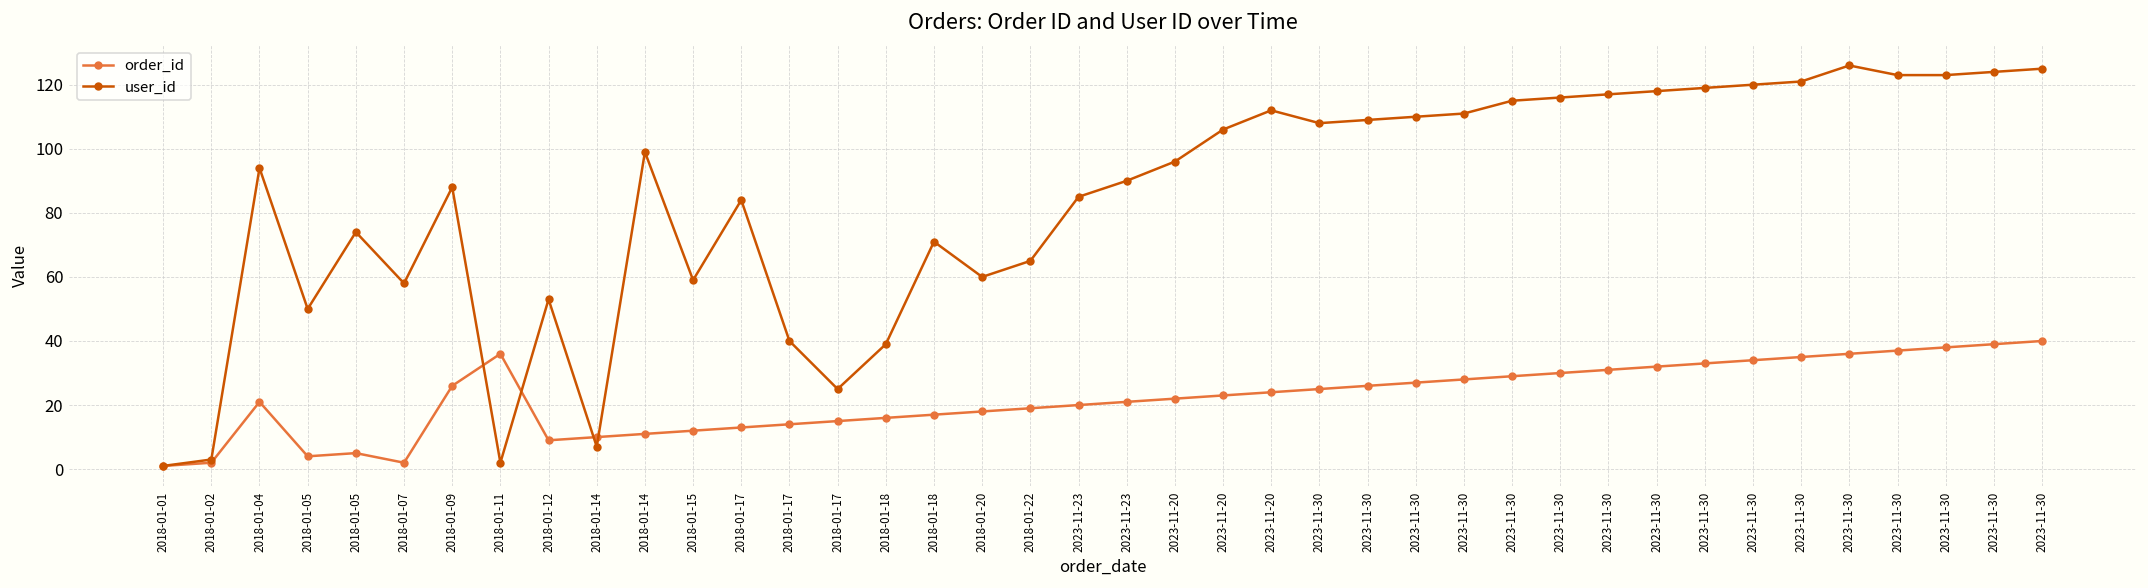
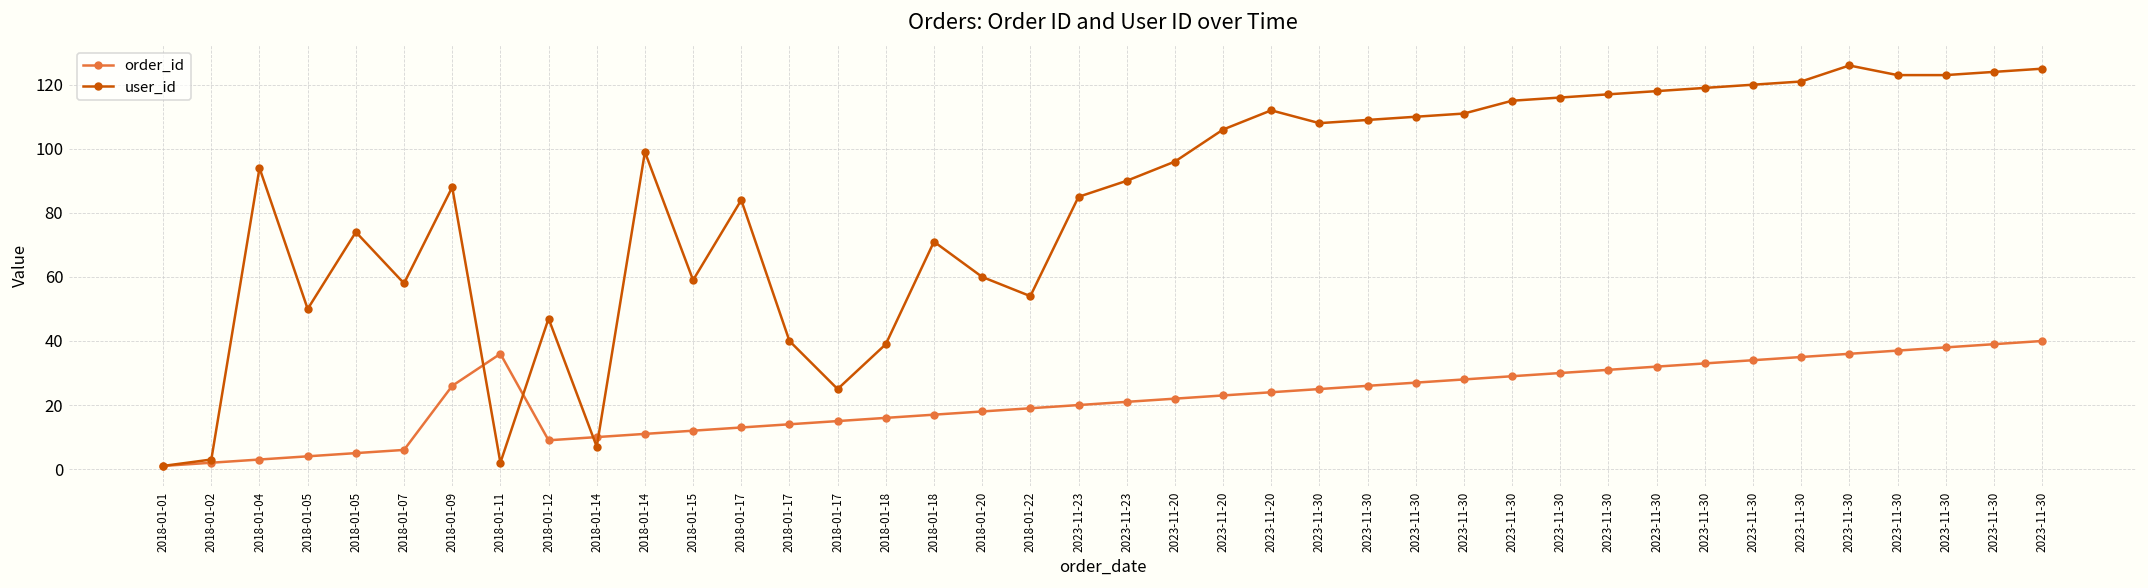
order_id, 2018-01-04: 21 -> 3
order_id, 2018-01-07: 2 -> 6
user_id, 2018-01-12: 53 -> 47
user_id, 2018-01-22: 65 -> 54
